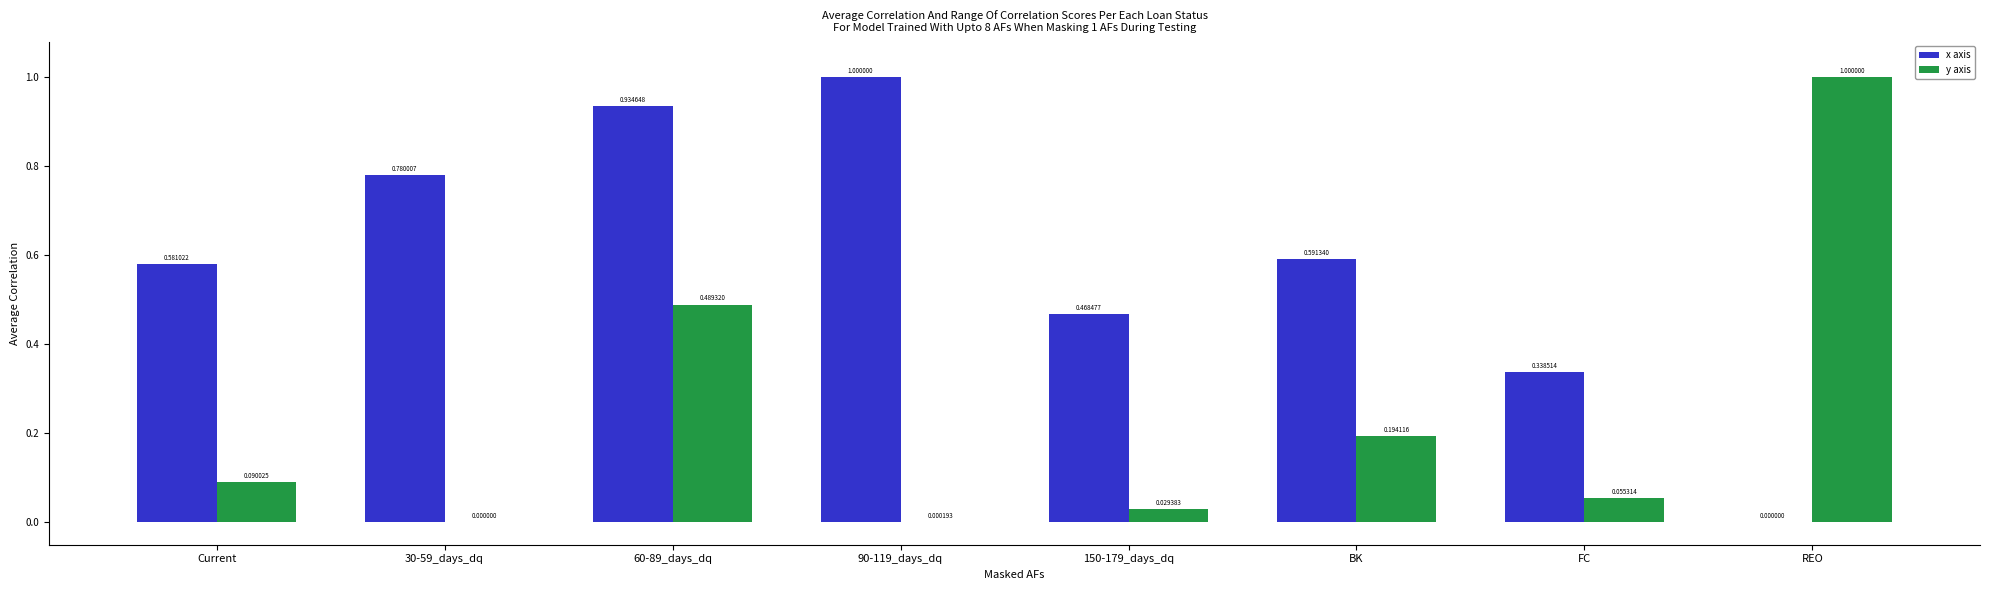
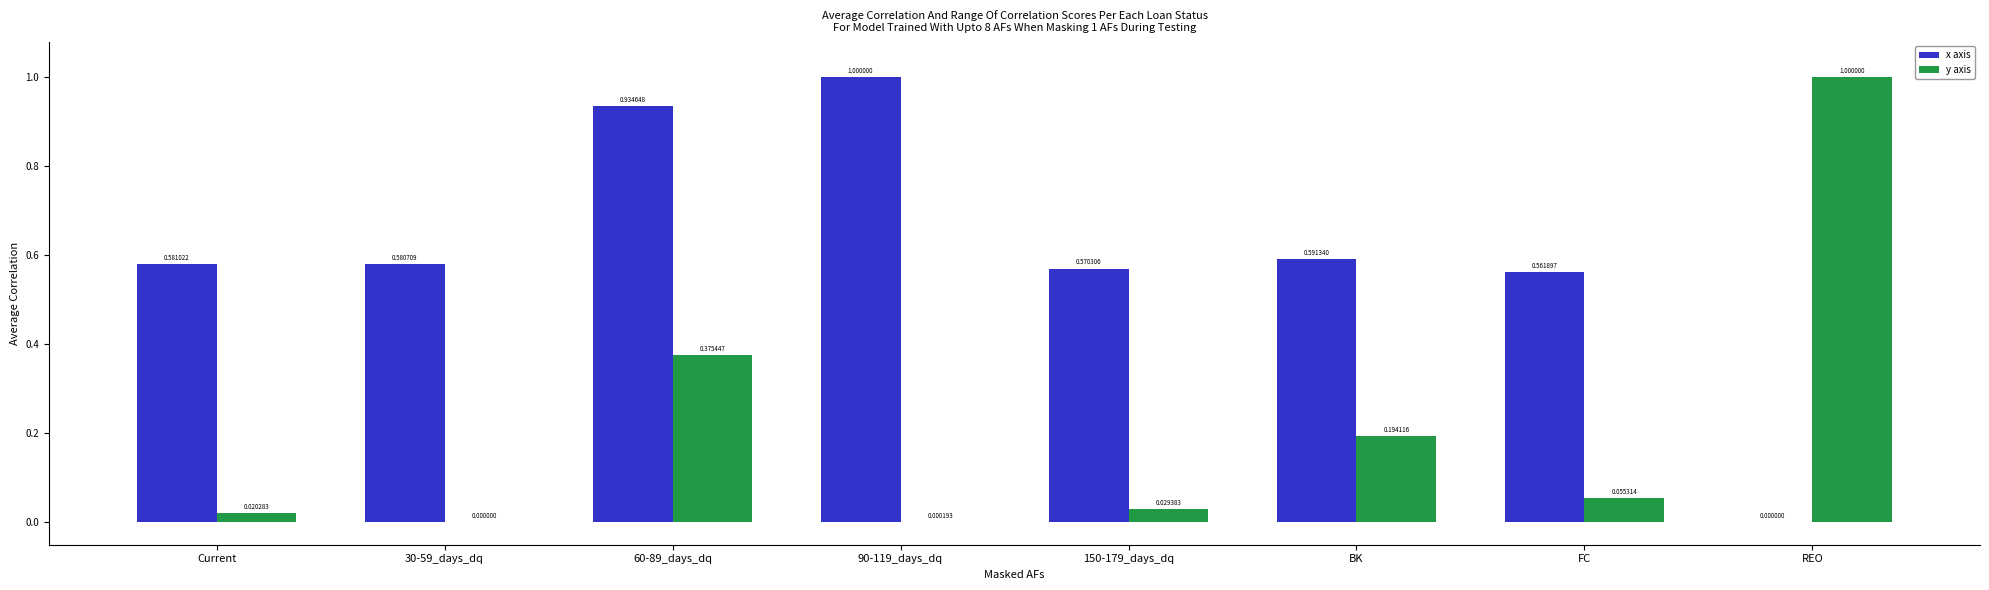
y axis, Current: 0.090025 -> 0.020283
x axis, 30-59_days_dq: 0.780007 -> 0.580709
y axis, 60-89_days_dq: 0.489320 -> 0.375447
x axis, 150-179_days_dq: 0.468477 -> 0.570306
x axis, FC: 0.338514 -> 0.561897
